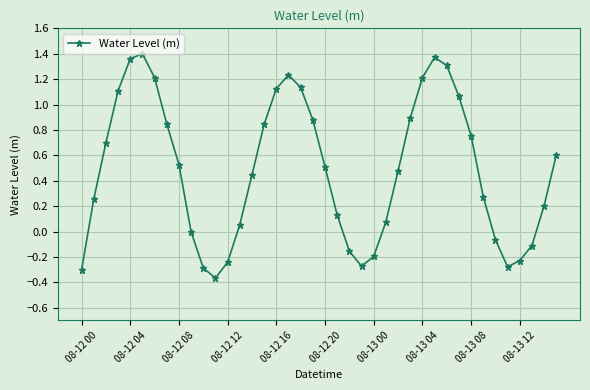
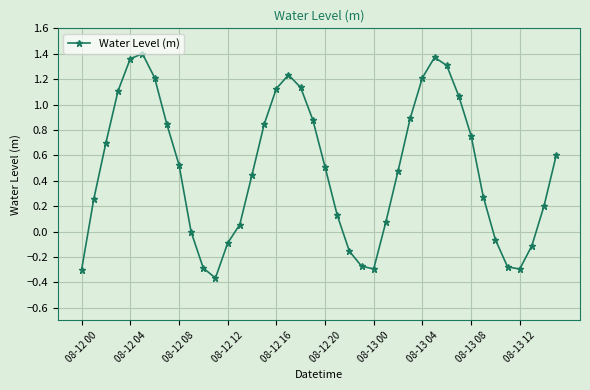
08-12 12: -0.24 -> -0.09
08-13 00: -0.20 -> -0.29
08-13 12: -0.23 -> -0.30
